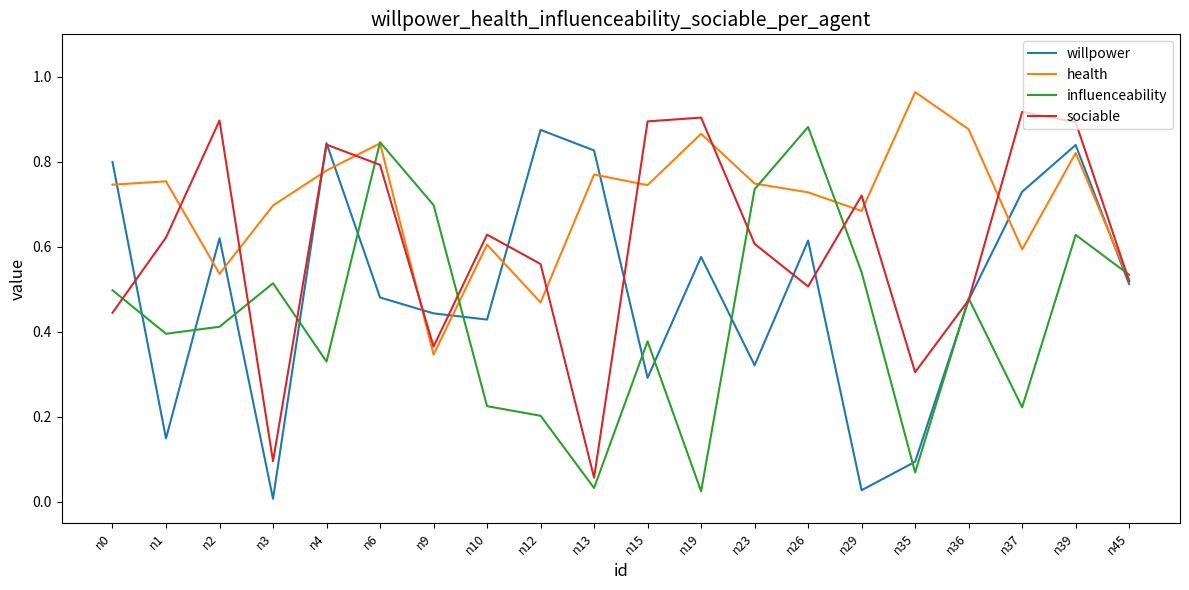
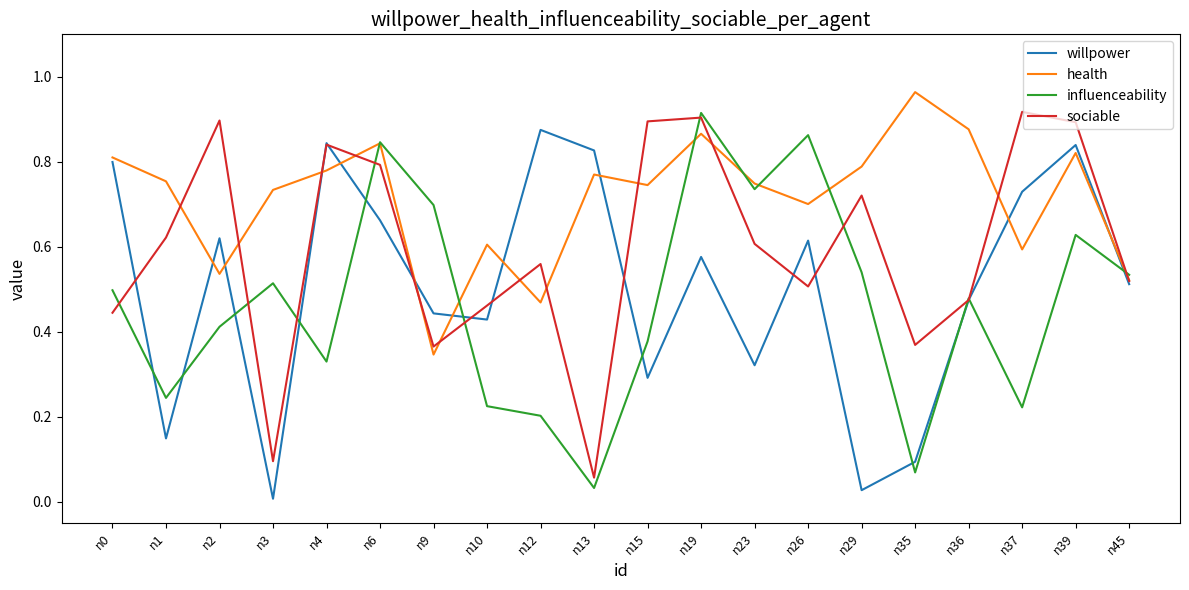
health, n0: 0.75 -> 0.81
influenceability, n1: 0.40 -> 0.24
health, n3: 0.70 -> 0.73
willpower, n6: 0.48 -> 0.66
sociable, n10: 0.63 -> 0.46
influenceability, n19: 0.03 -> 0.92
health, n26: 0.73 -> 0.70
influenceability, n26: 0.88 -> 0.86
health, n29: 0.68 -> 0.79
sociable, n35: 0.31 -> 0.37
